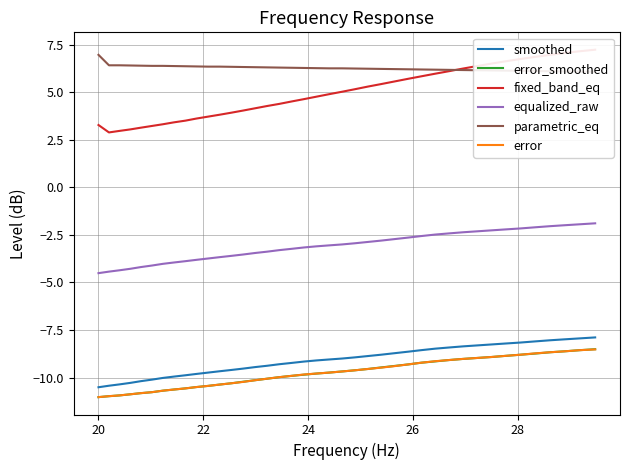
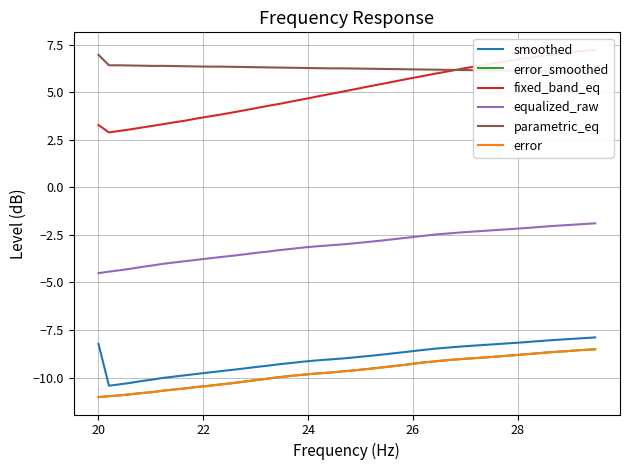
smoothed, 20: -10.5 -> -8.2
